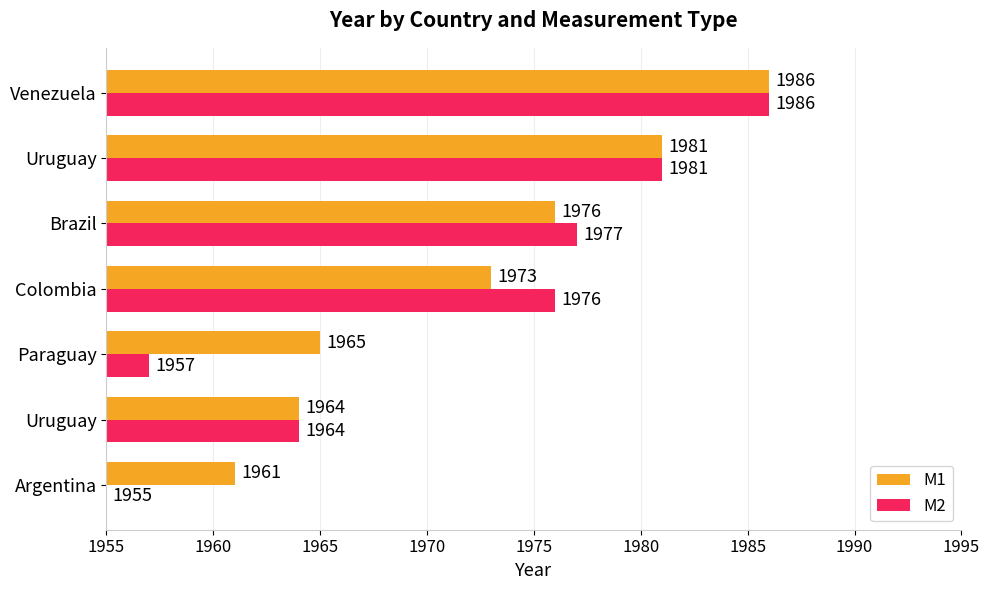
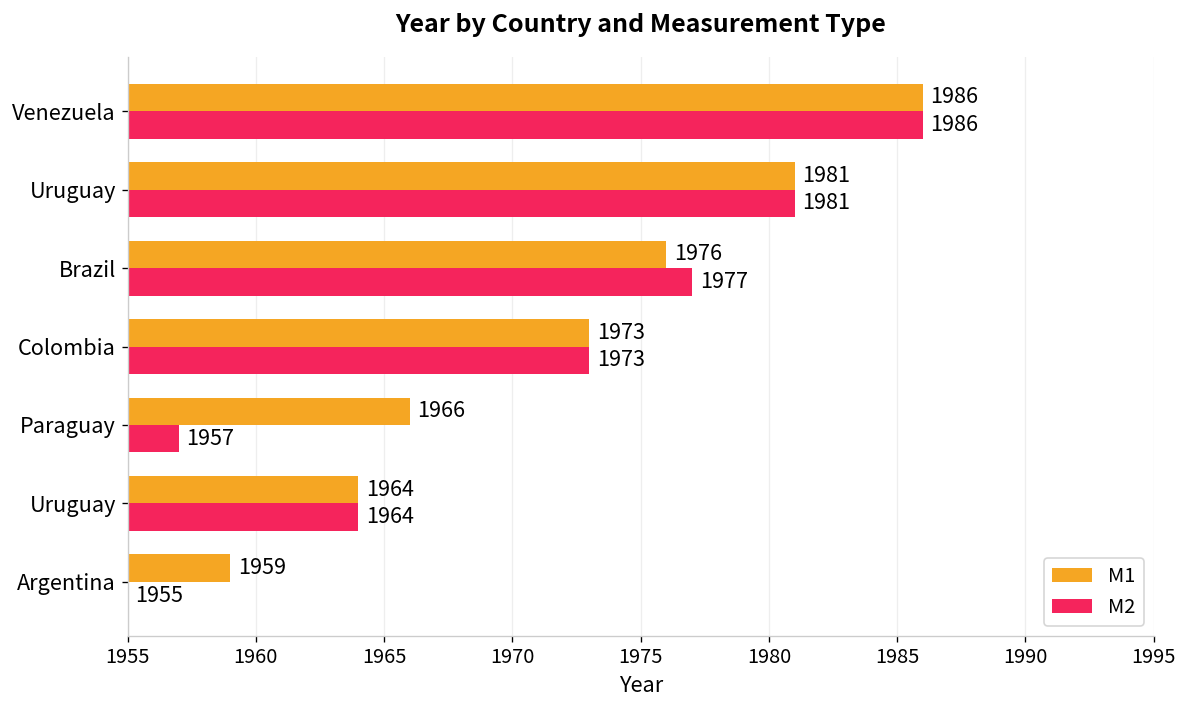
M2, Colombia: 1976 -> 1973
M1, Paraguay: 1965 -> 1966
M1, Argentina: 1961 -> 1959
